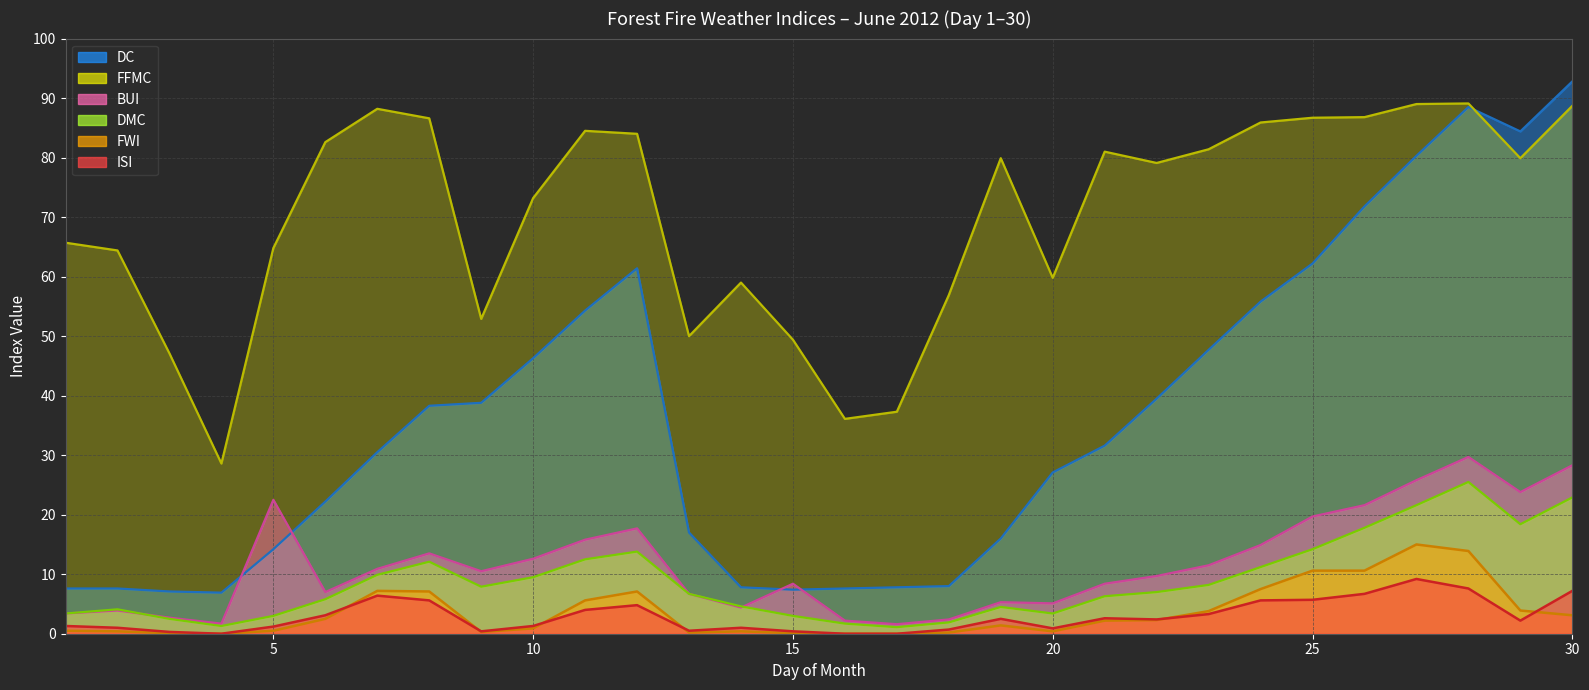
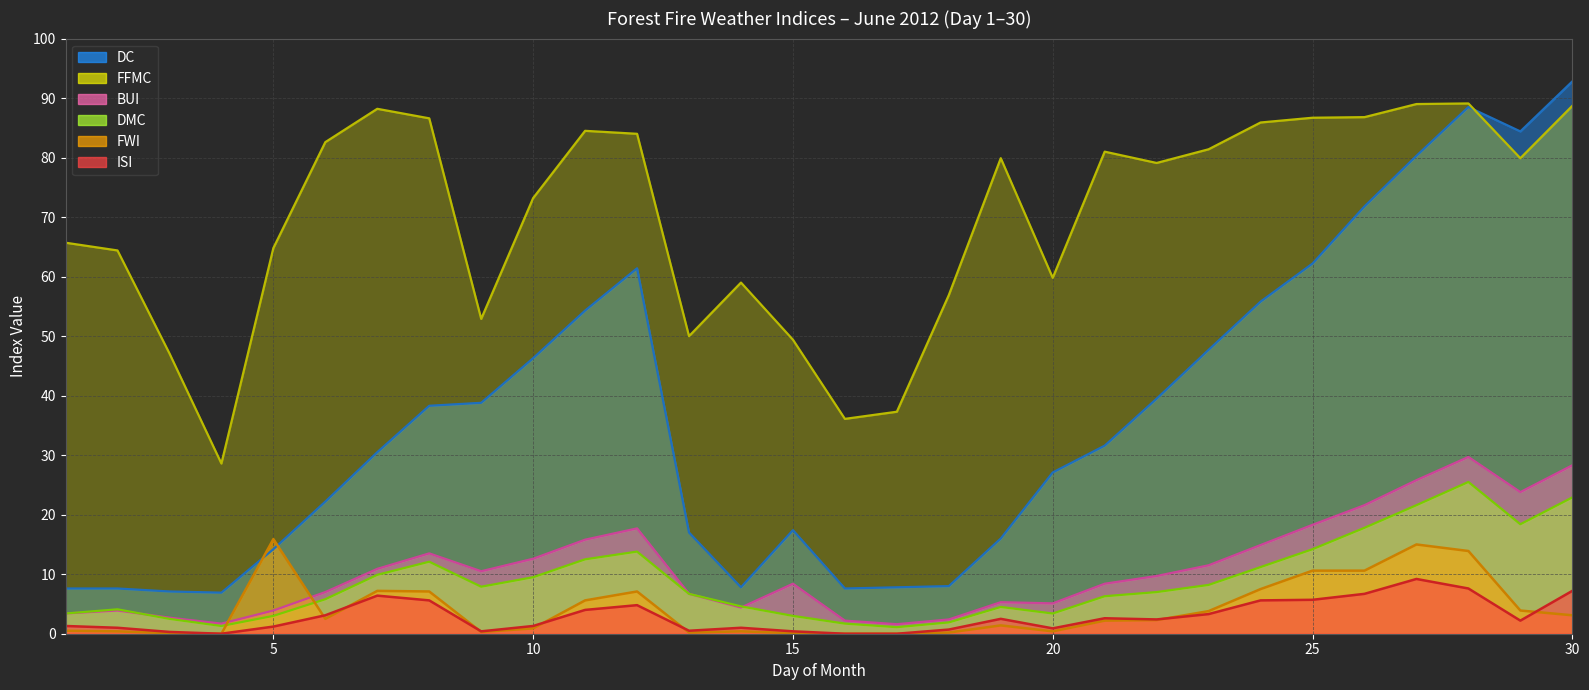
BUI, 5: 23 -> 4
FWI, 5: 1 -> 16
DC, 15: 7 -> 17
BUI, 25: 20 -> 18
